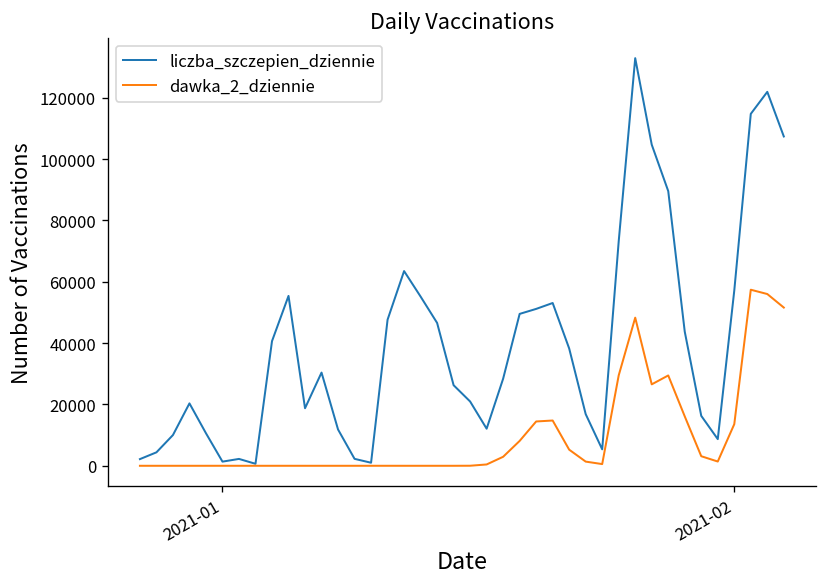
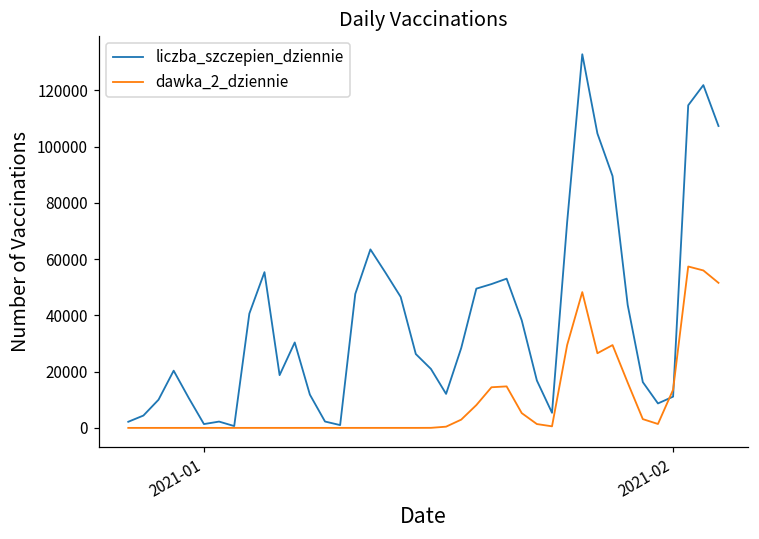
liczba_szczepien_dziennie, 2021-02: 57000 -> 11000
